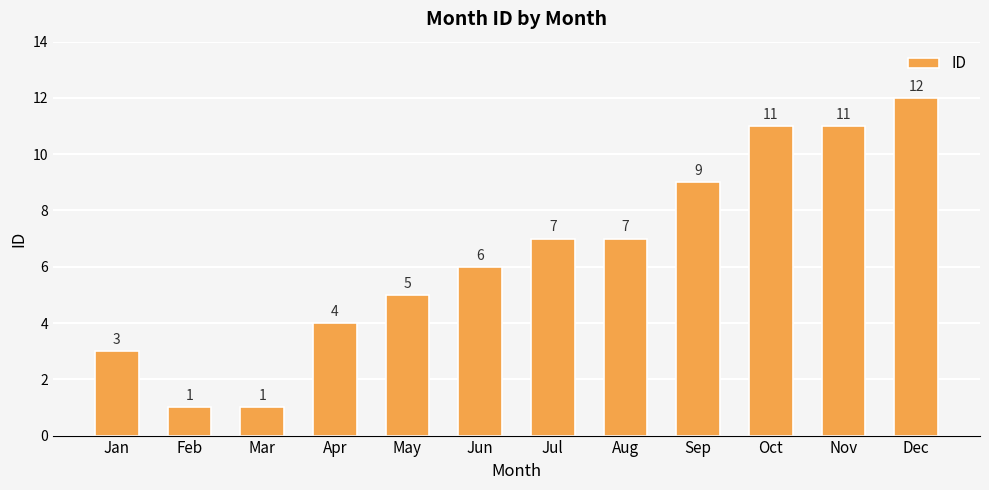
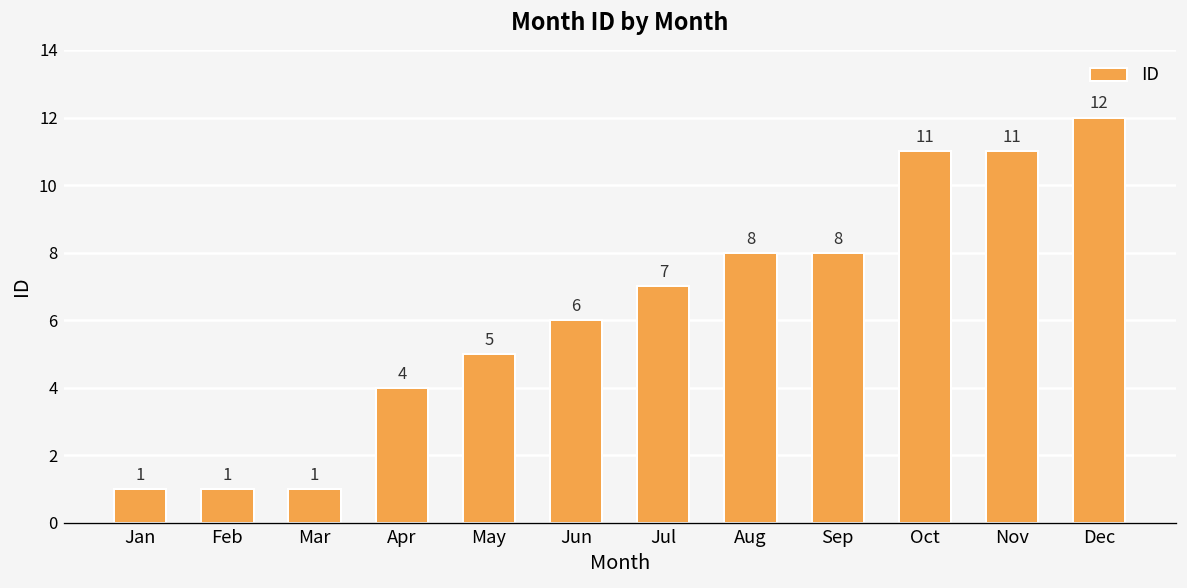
Jan: 3 -> 1
Aug: 7 -> 8
Sep: 9 -> 8
